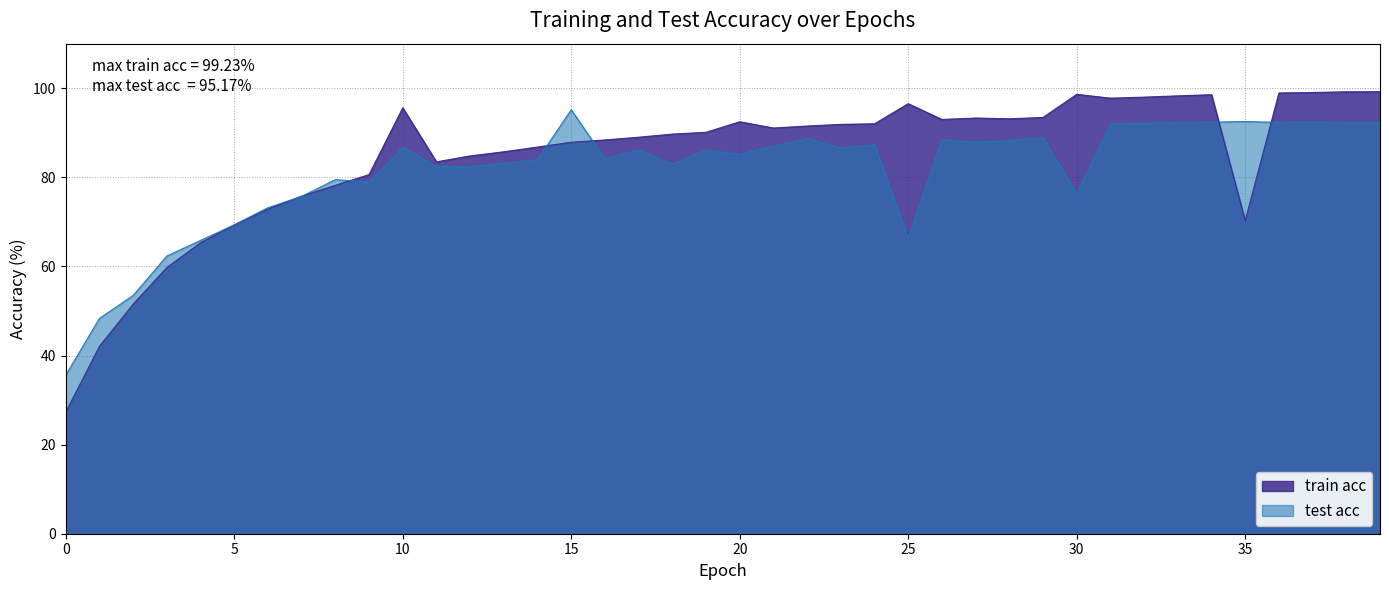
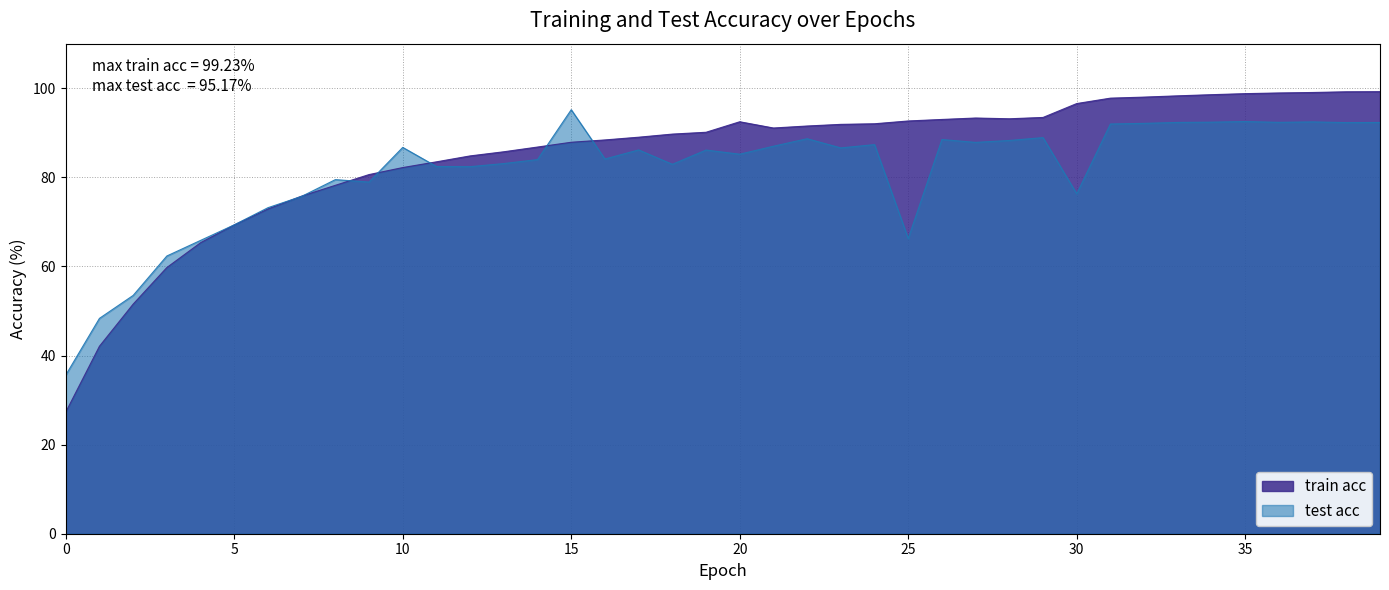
train acc, 10: 96 -> 82
train acc, 25: 97 -> 93
train acc, 30: 99 -> 97
train acc, 35: 70 -> 99
